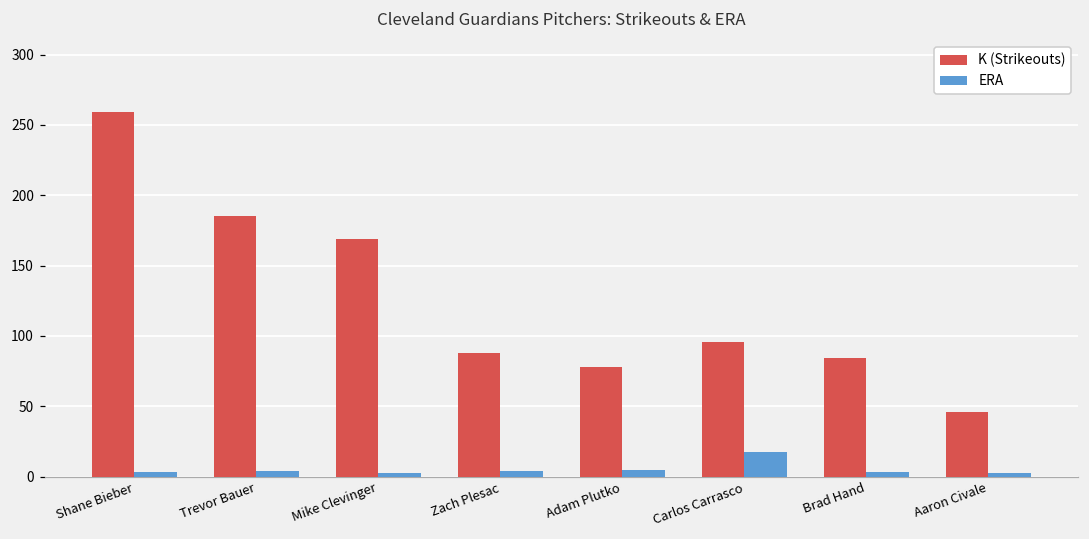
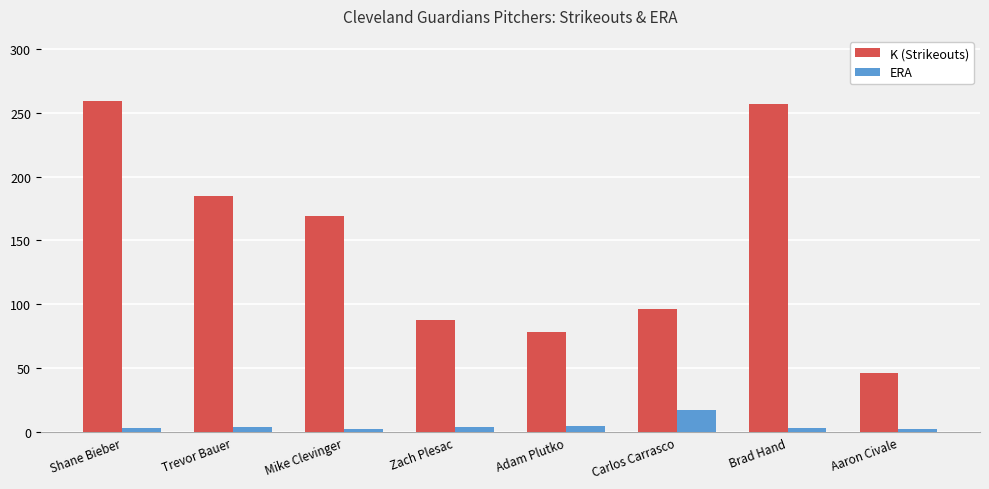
K (Strikeouts), Brad Hand: 84 -> 257
